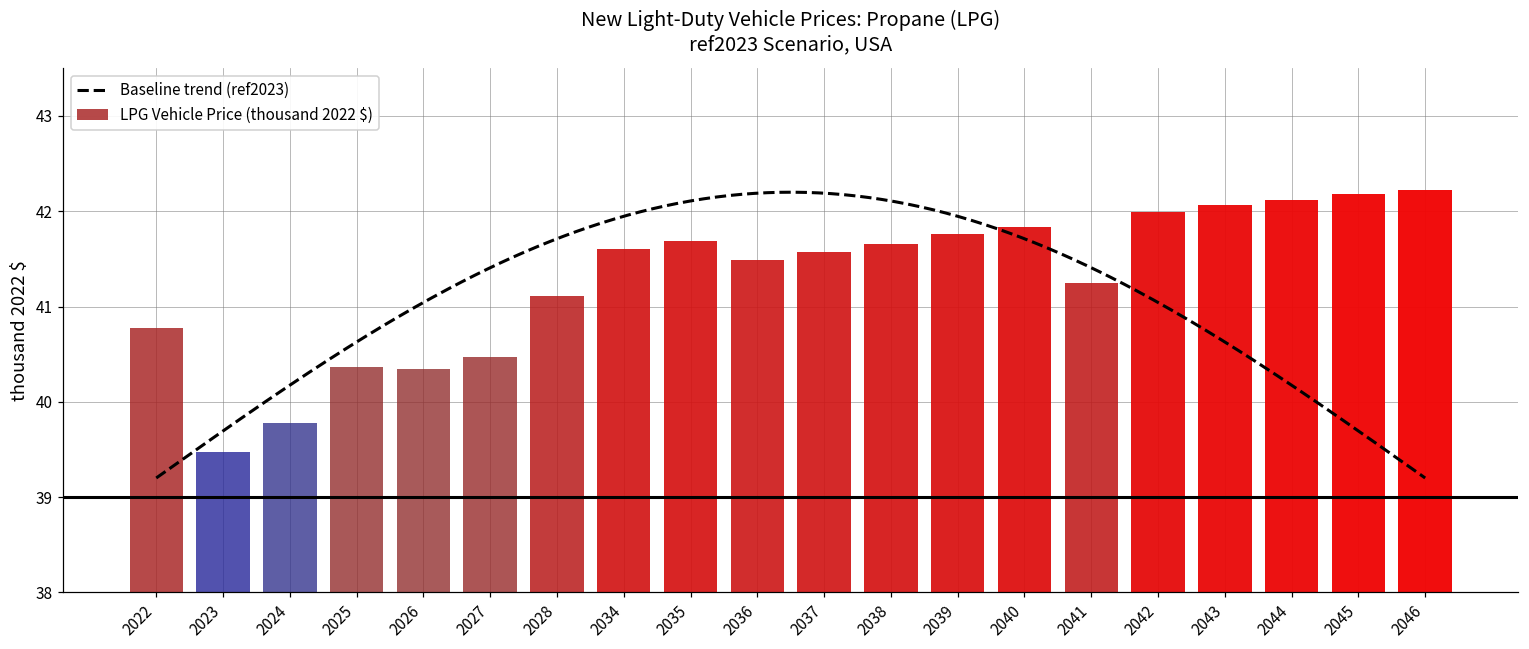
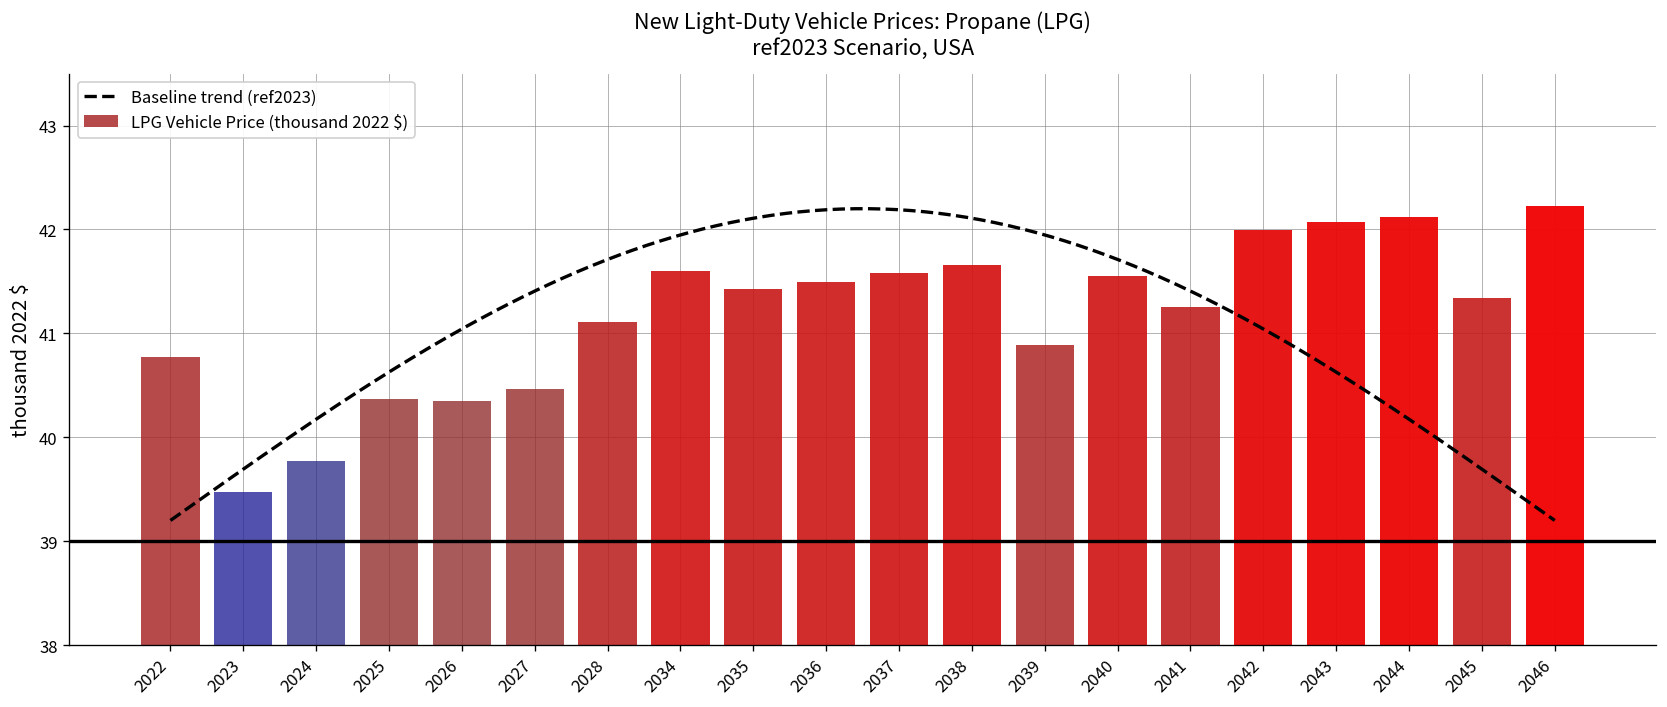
LPG Vehicle Price (thousand 2022 $), 2035: 41.7 -> 41.4
LPG Vehicle Price (thousand 2022 $), 2039: 41.8 -> 40.9
LPG Vehicle Price (thousand 2022 $), 2040: 41.8 -> 41.6
LPG Vehicle Price (thousand 2022 $), 2045: 42.2 -> 41.3
